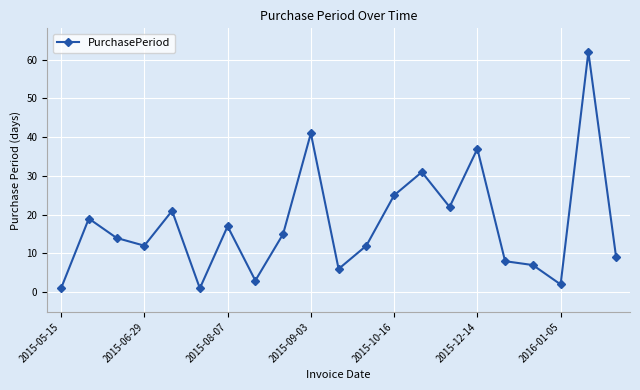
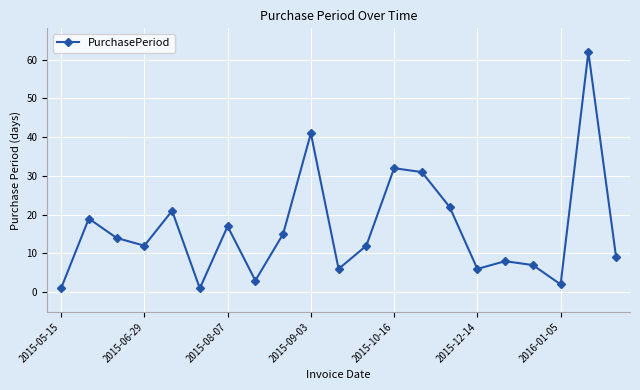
2015-10-16: 25 -> 32
2015-12-14: 37 -> 6
